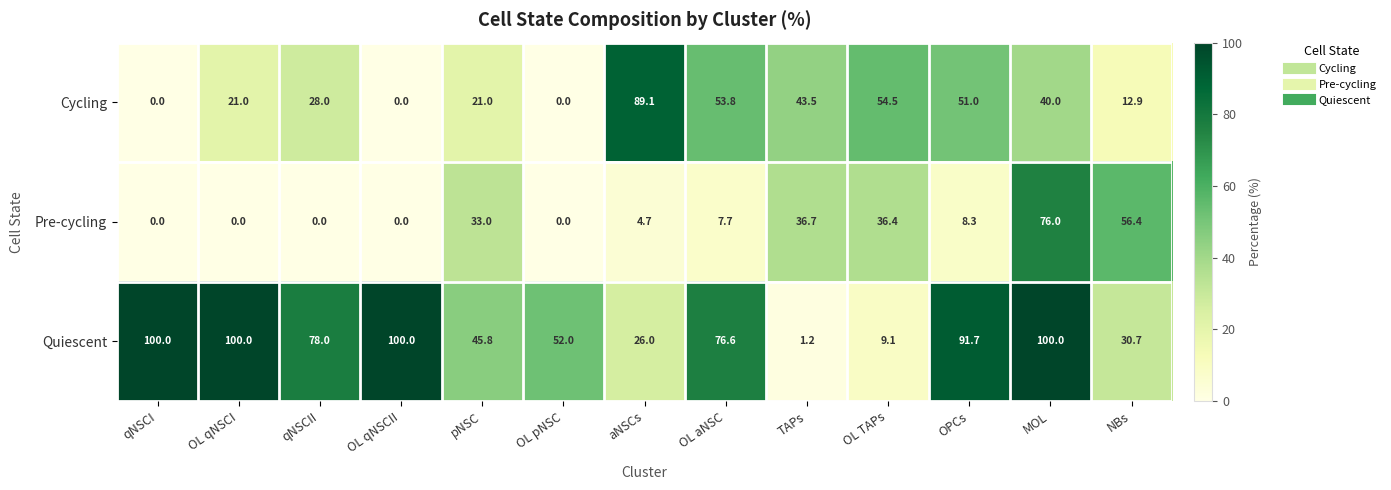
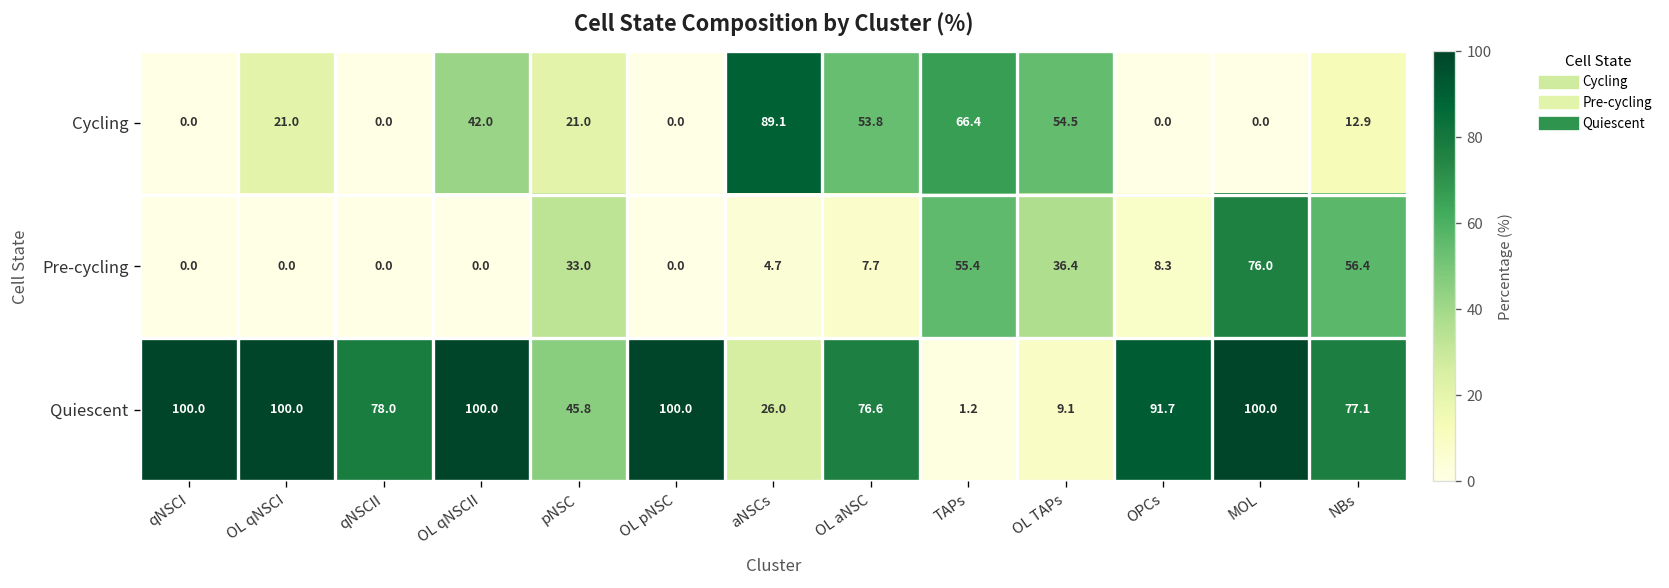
Cycling, qNSCII: 28.0 -> 0.0
Cycling, OL qNSCII: 0.0 -> 42.0
Cycling, TAPs: 43.5 -> 66.4
Cycling, OPCs: 51.0 -> 0.0
Cycling, MOL: 40.0 -> 0.0
Pre-cycling, TAPs: 36.7 -> 55.4
Quiescent, OL pNSC: 52.0 -> 100.0
Quiescent, NBs: 30.7 -> 77.1
